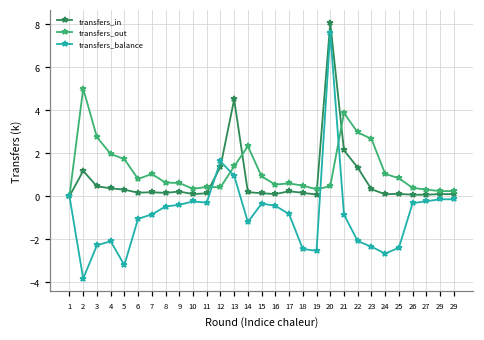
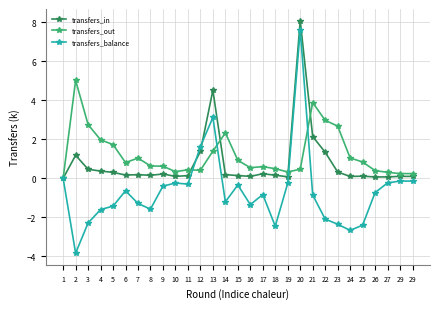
transfers_balance, 4: -2.1 -> -1.6
transfers_balance, 5: -3.2 -> -1.4
transfers_balance, 6: -1.1 -> -0.6
transfers_balance, 7: -0.9 -> -1.3
transfers_balance, 8: -0.5 -> -1.6
transfers_balance, 13: 1.0 -> 3.1
transfers_balance, 16: -0.4 -> -1.3
transfers_balance, 19: -2.5 -> -0.2
transfers_balance, 26: -0.3 -> -0.7
